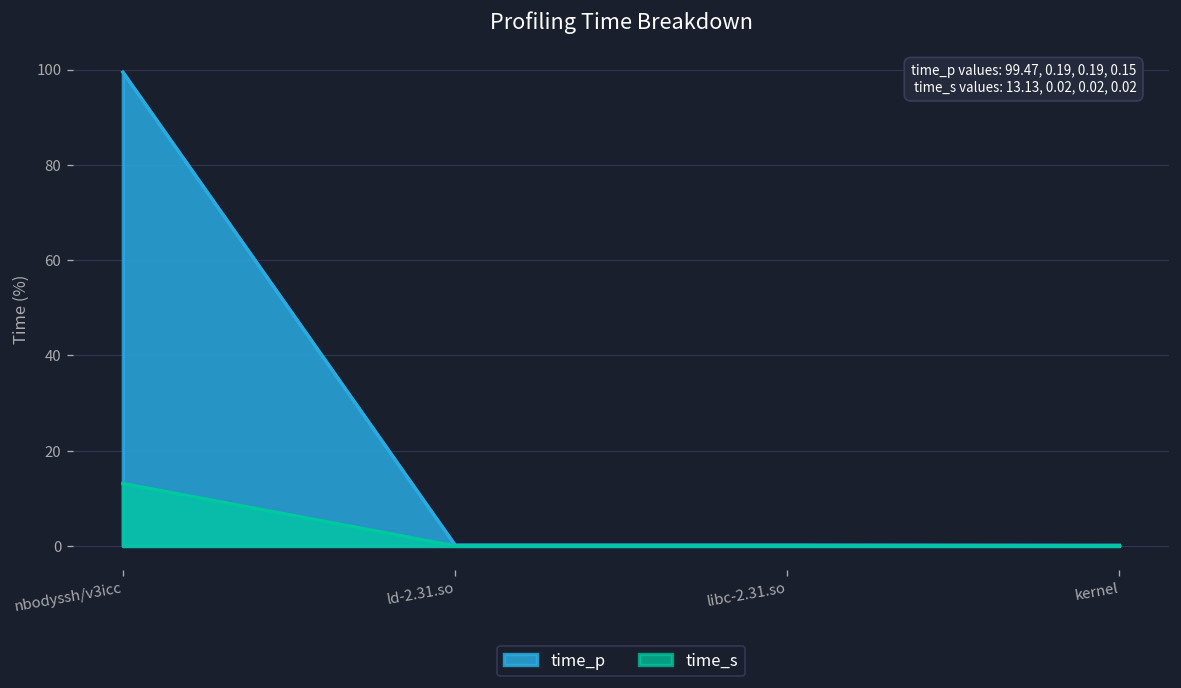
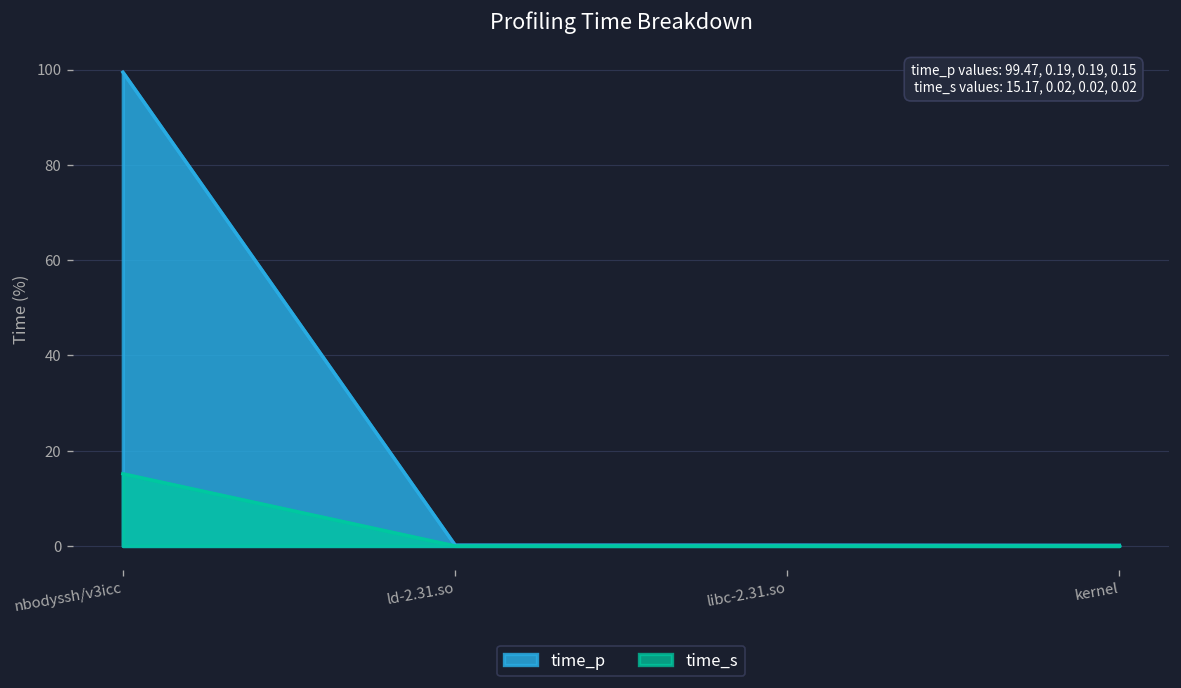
time_s, nbodyssh/v3icc: 13.13, -> 15.17,
